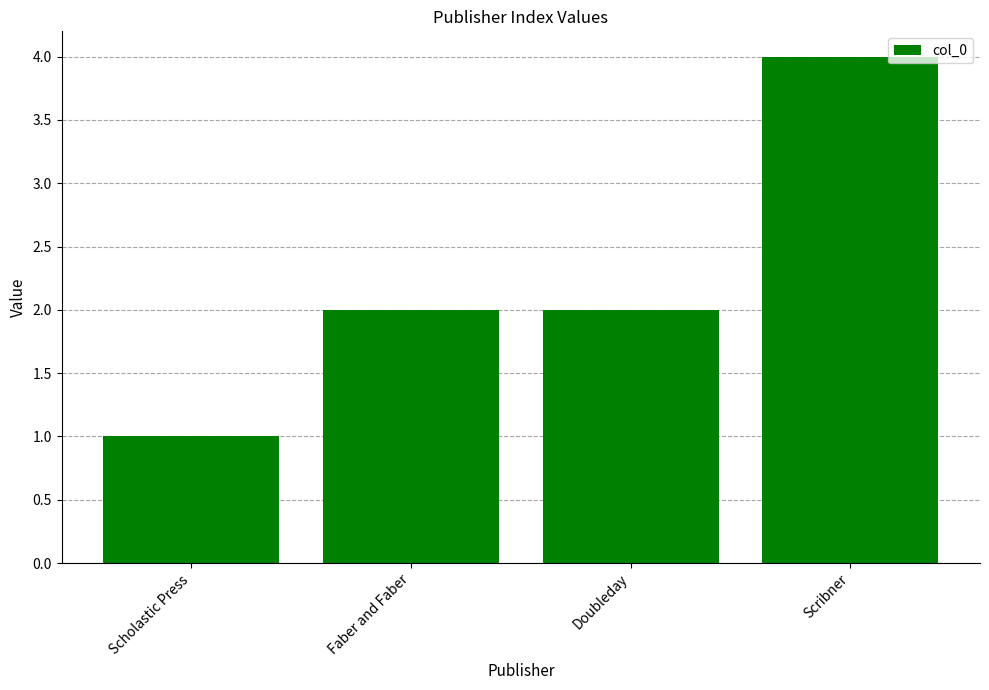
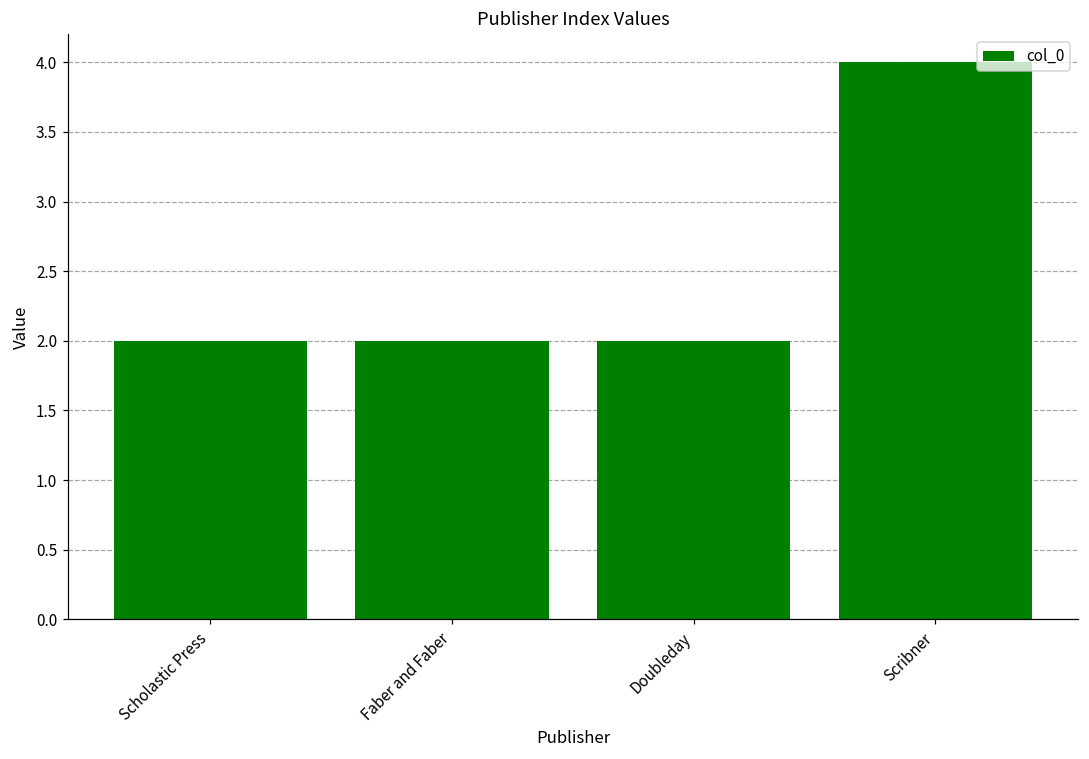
Scholastic Press: 1 -> 2
